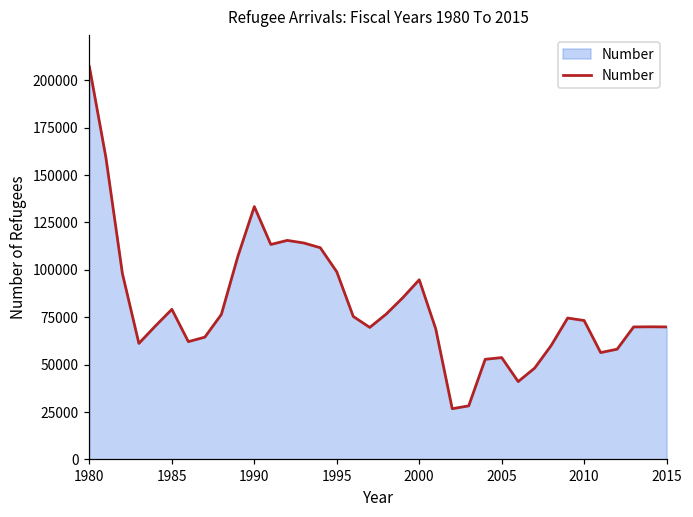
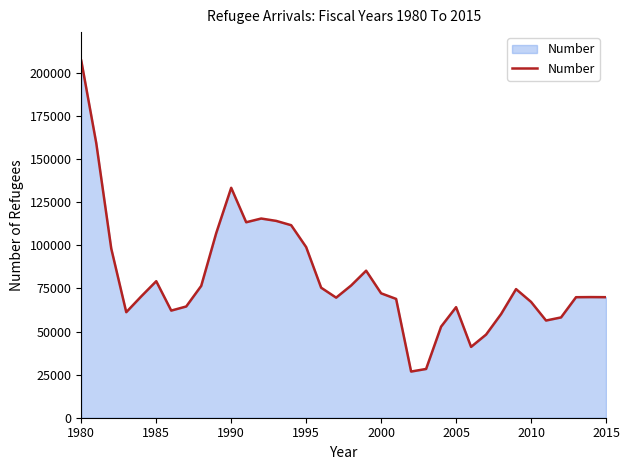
2000: 95000 -> 72000
2005: 54000 -> 64000
2010: 73000 -> 67000
